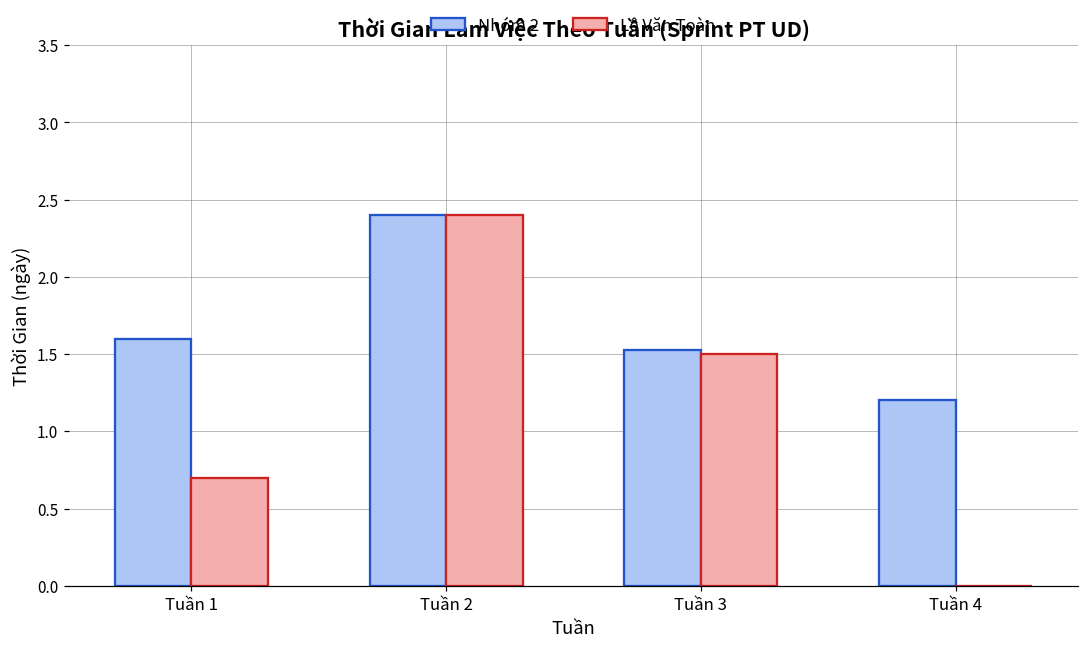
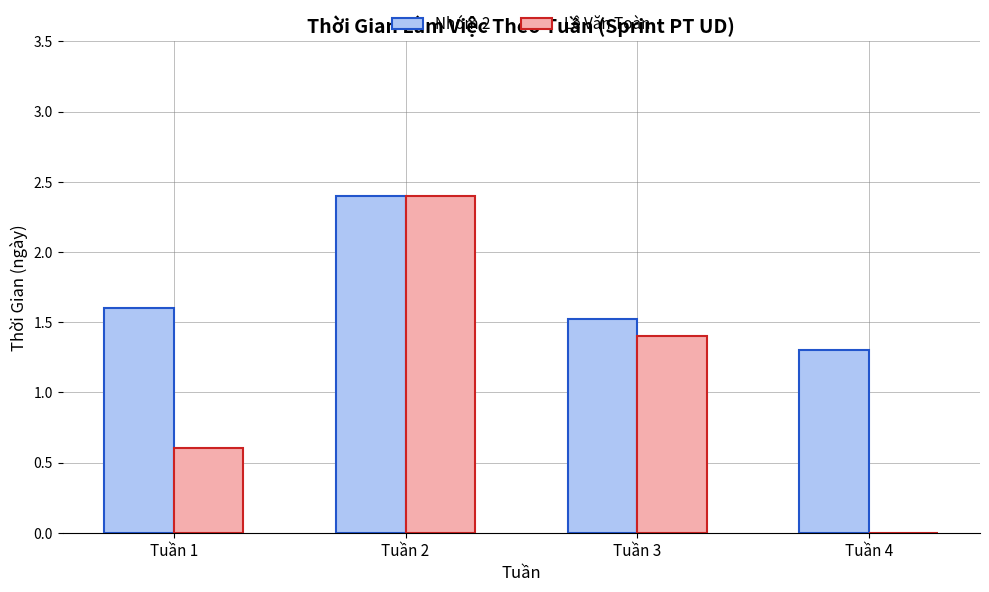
Lê Văn Toàn, Tuần 1: 0.7 -> 0.6
Lê Văn Toàn, Tuần 3: 1.5 -> 1.4
Nhóm 2, Tuần 4: 1.2 -> 1.3
